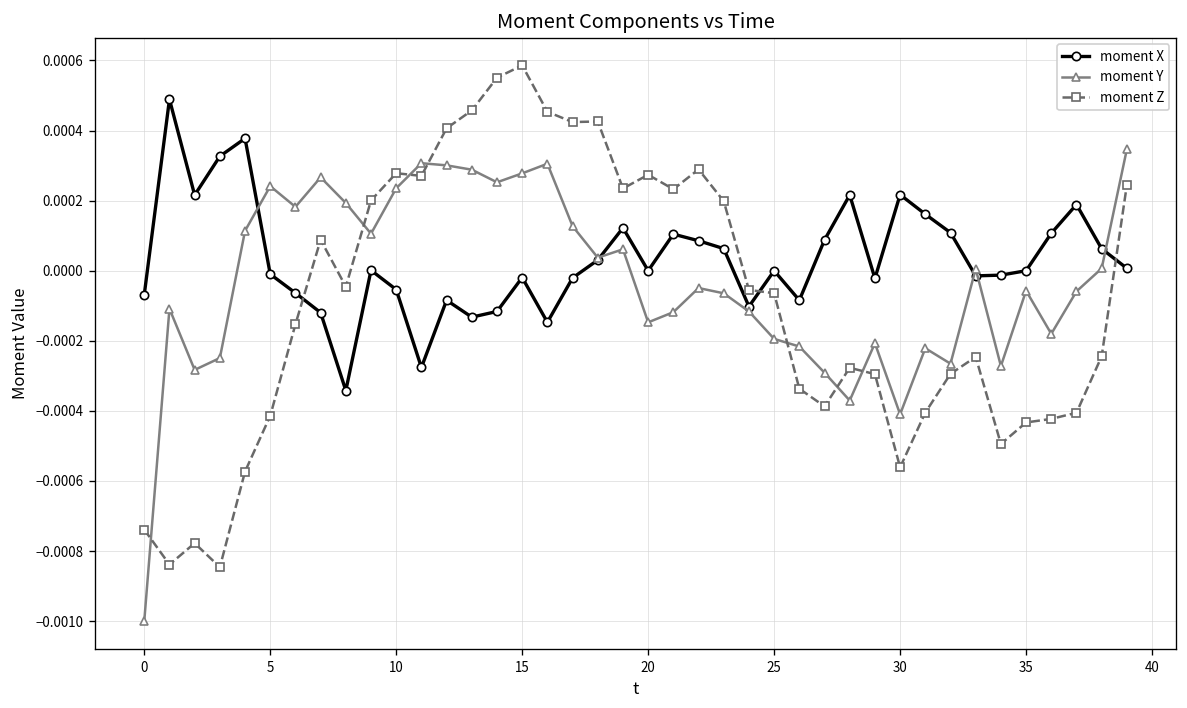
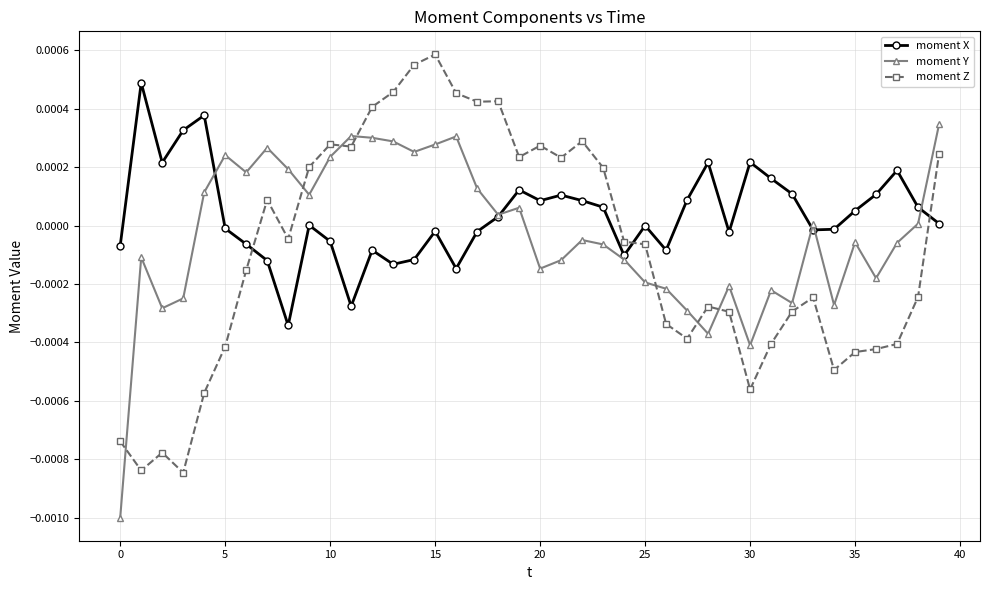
moment X, 20: 0.0000 -> 0.0001
moment X, 35: 0.0000 -> 0.0001
